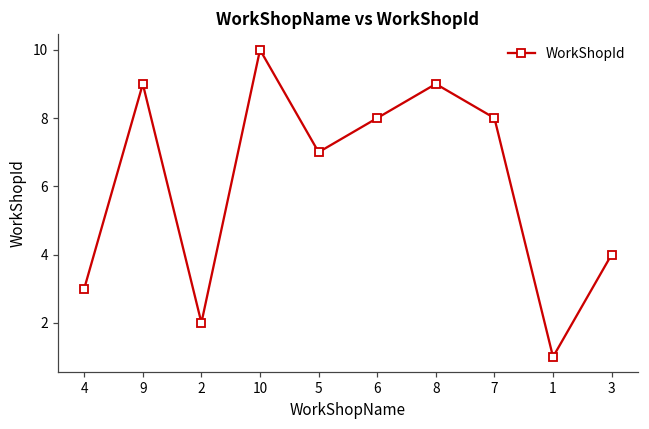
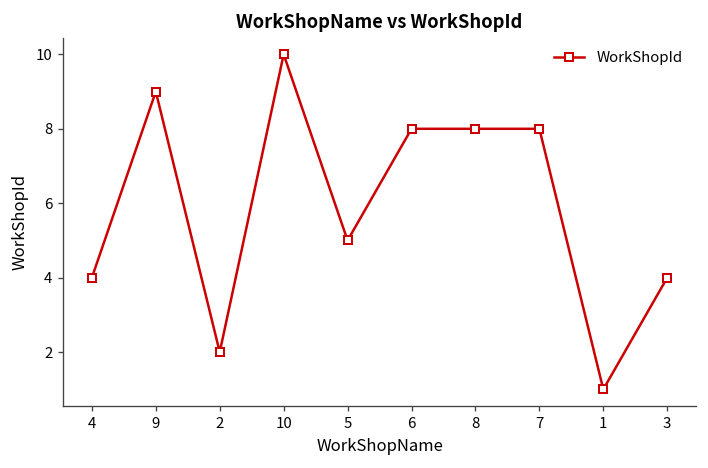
4: 3 -> 4
5: 7 -> 5
8: 9 -> 8
